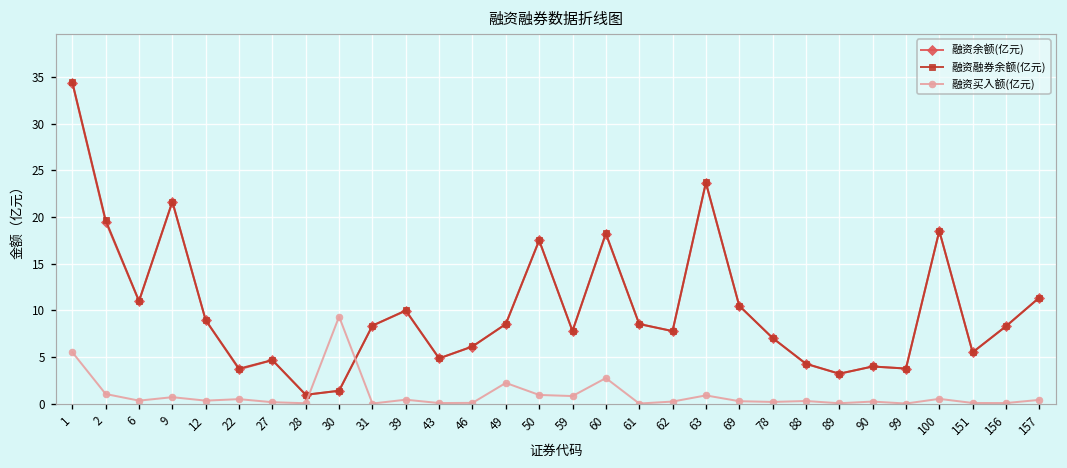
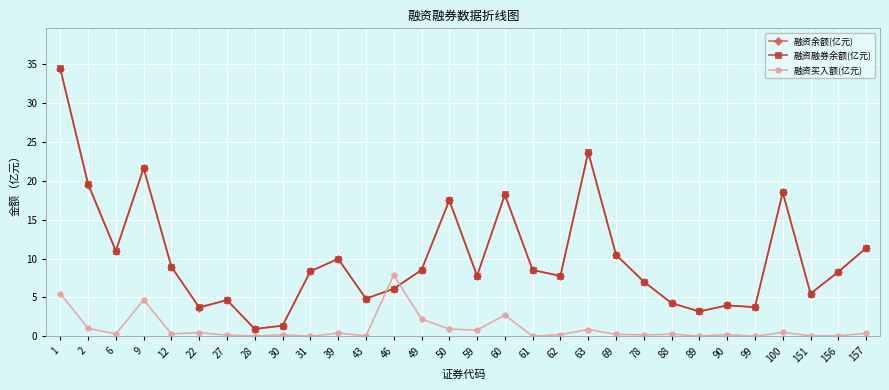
融资买入额(亿元), 9: 1 -> 5
融资买入额(亿元), 30: 9 -> 0
融资买入额(亿元), 46: 0 -> 8
